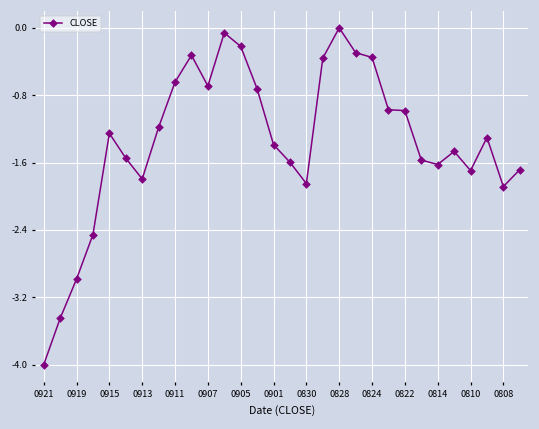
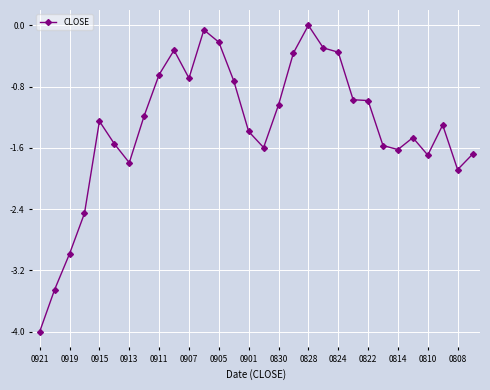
0830: -1.8 -> -1.0
